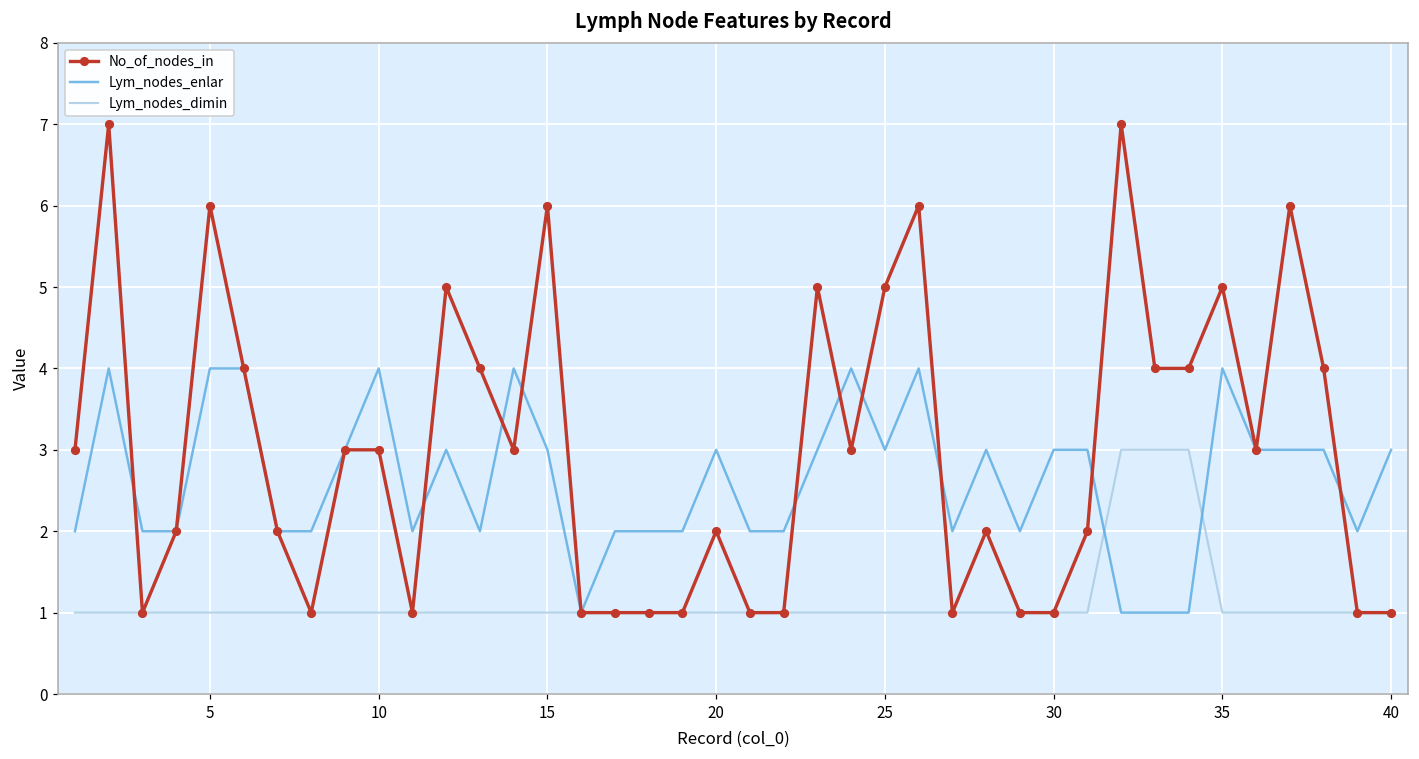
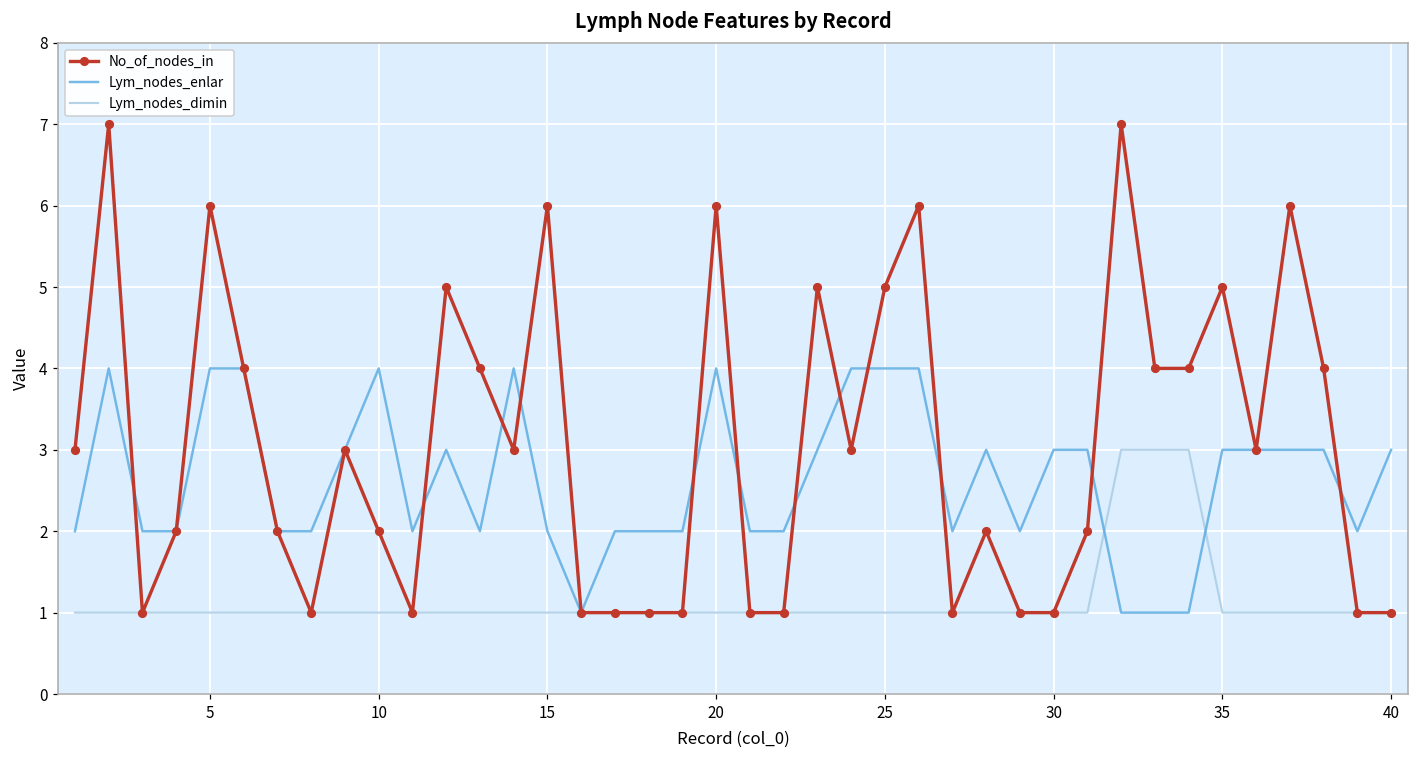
No_of_nodes_in, 10: 3 -> 2
Lym_nodes_enlar, 15: 3 -> 2
No_of_nodes_in, 20: 2 -> 6
Lym_nodes_enlar, 20: 3 -> 4
Lym_nodes_enlar, 25: 3 -> 4
Lym_nodes_enlar, 35: 4 -> 3
